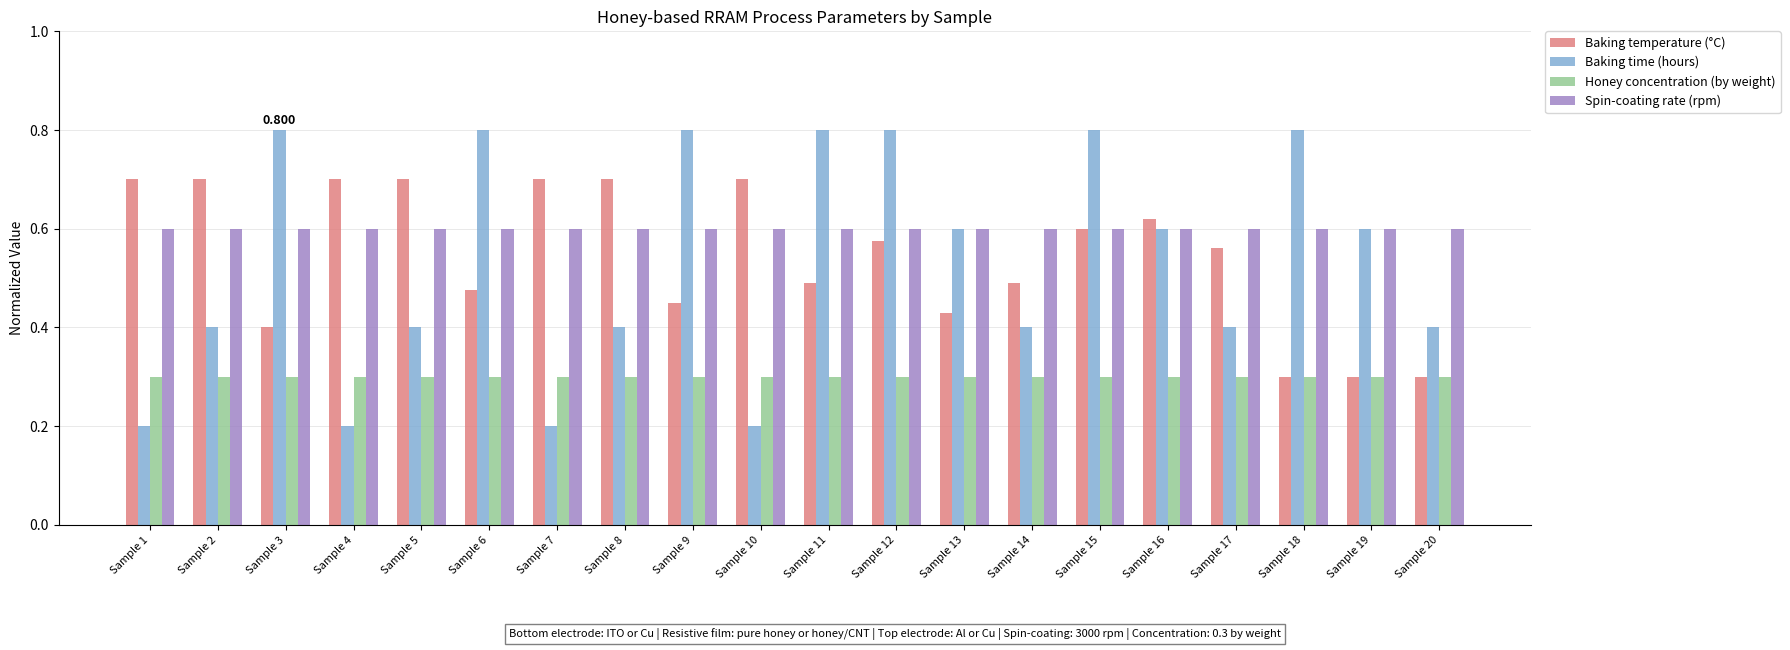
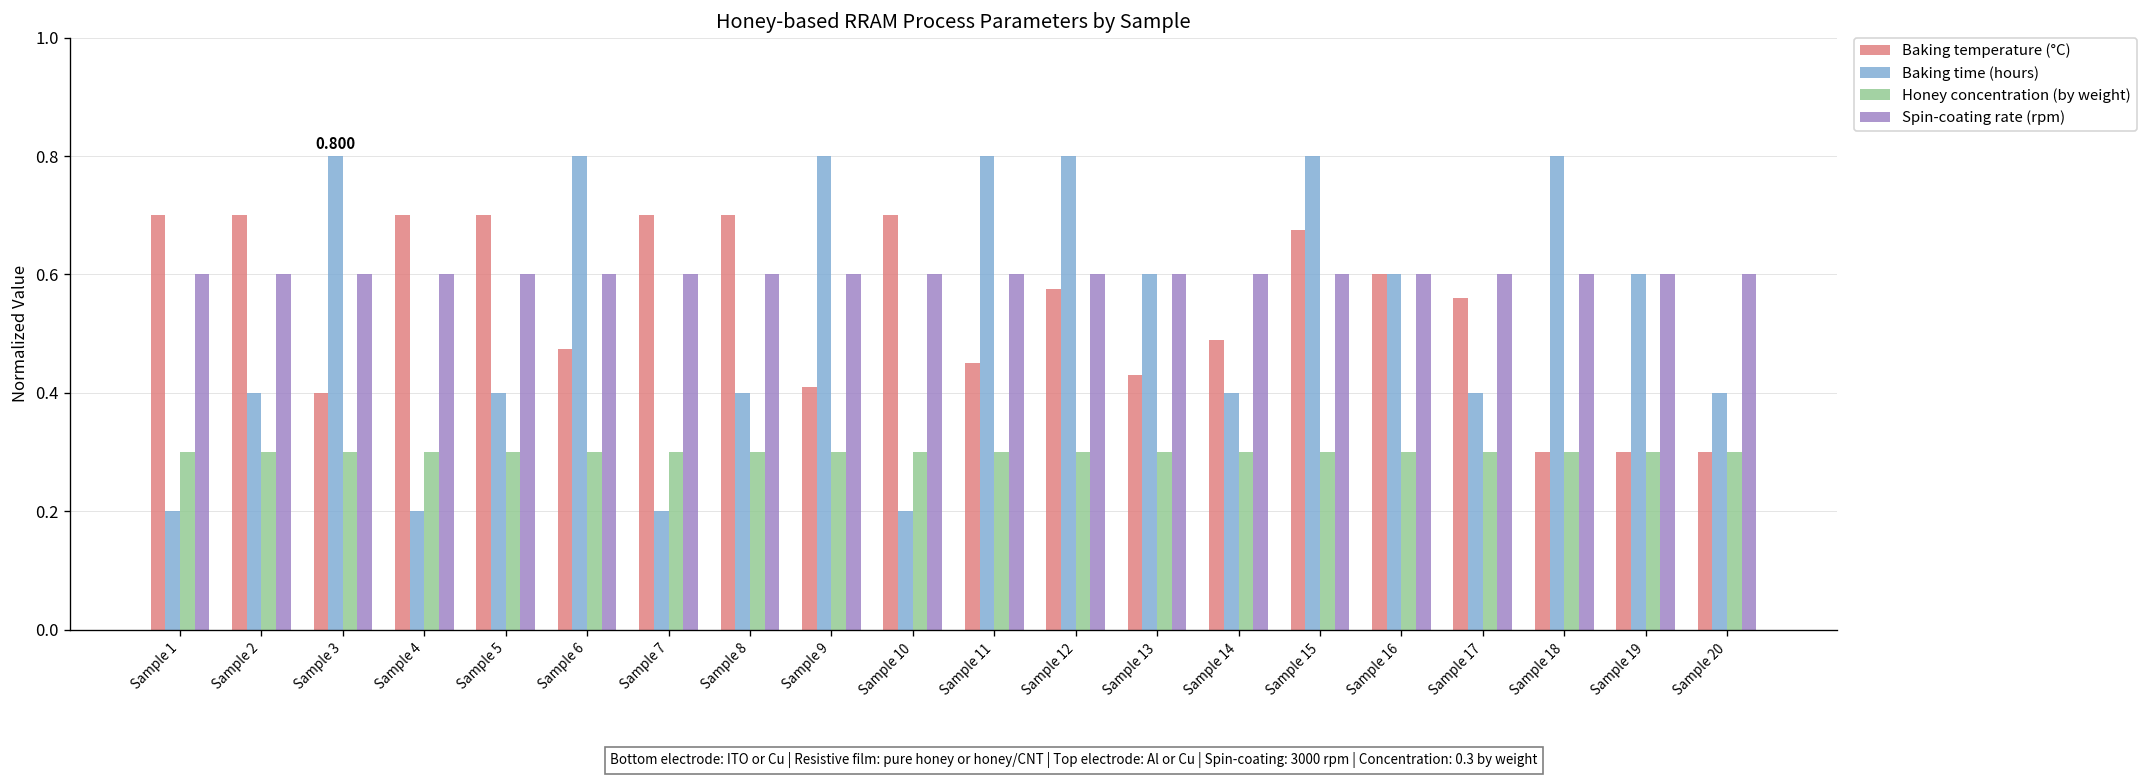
Baking temperature (°C), Sample 9: 0.45 -> 0.41
Baking temperature (°C), Sample 11: 0.49 -> 0.45
Baking temperature (°C), Sample 15: 0.60 -> 0.68
Baking temperature (°C), Sample 16: 0.62 -> 0.60
